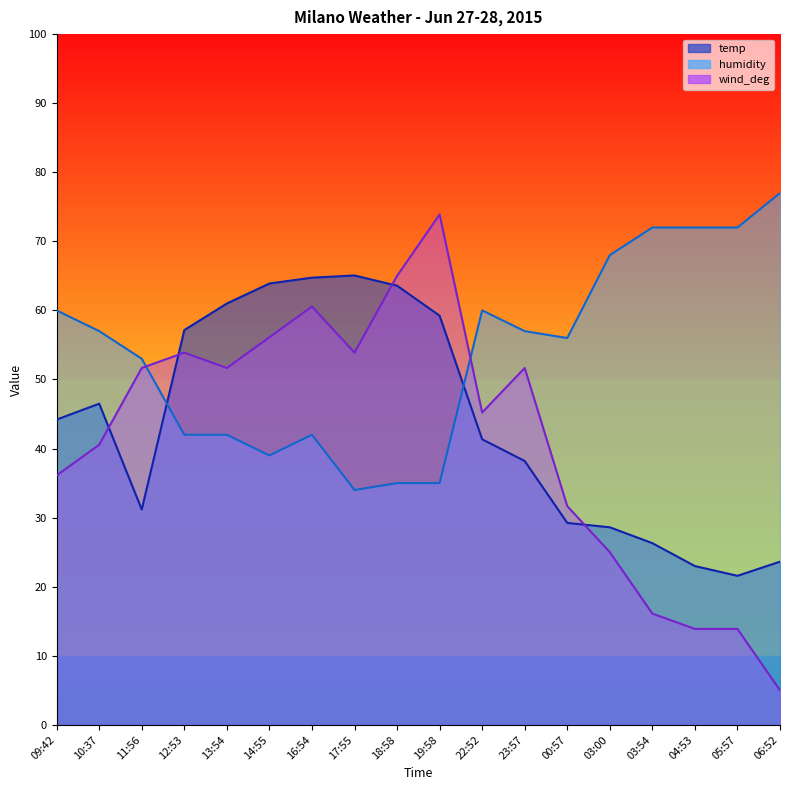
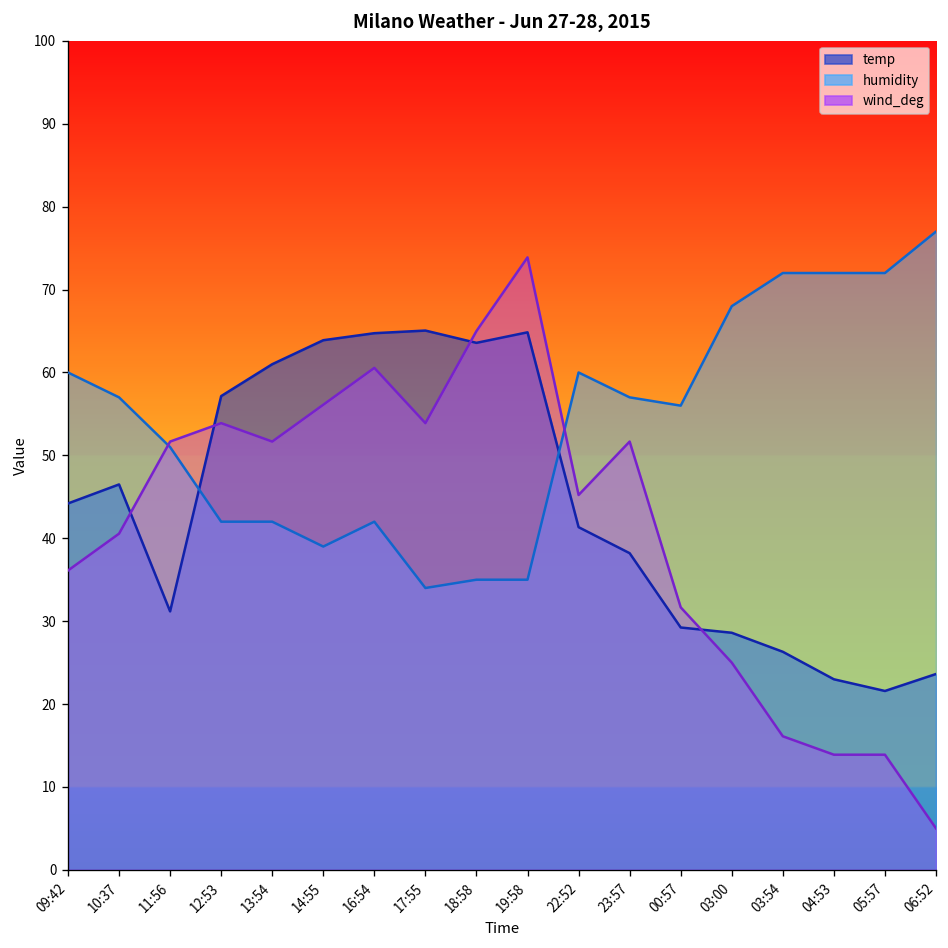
humidity, 11:56: 53 -> 51
temp, 19:58: 59 -> 65
